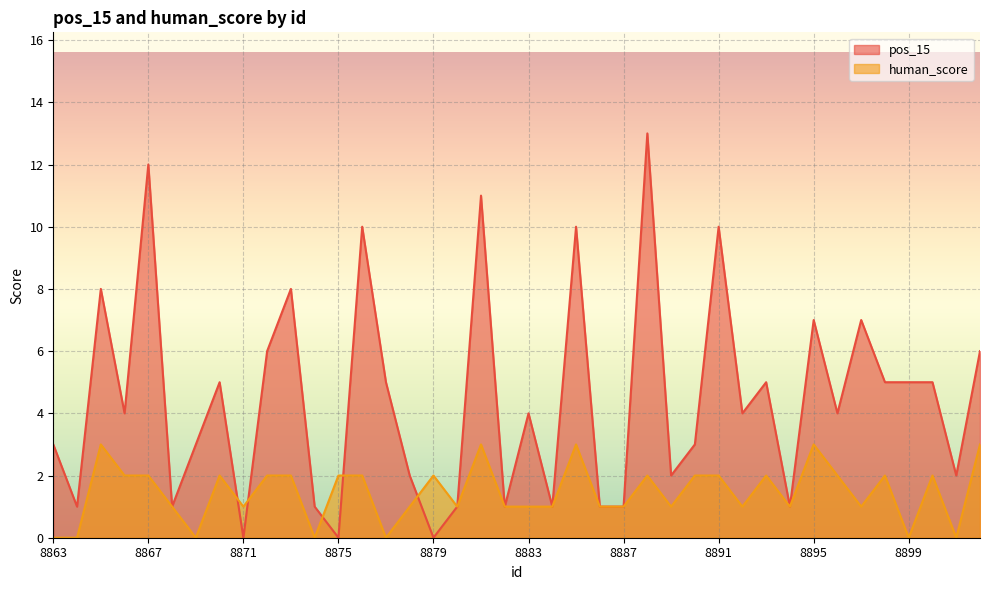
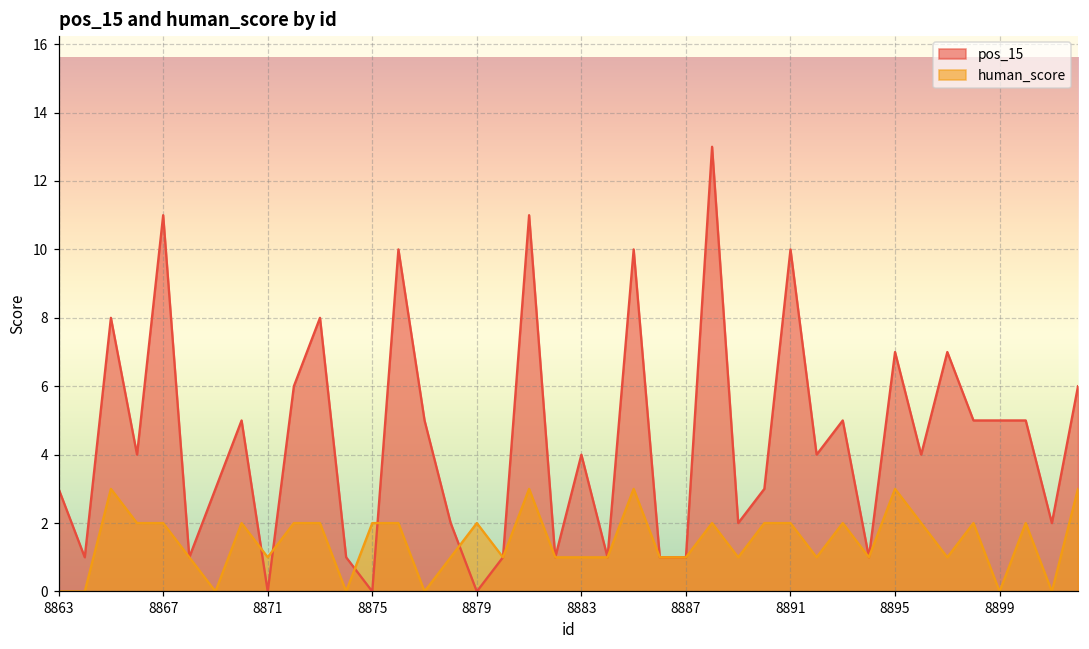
pos_15, 8867: 12 -> 11
